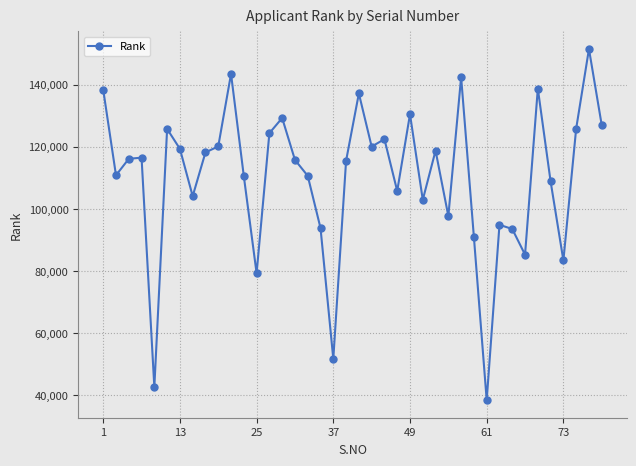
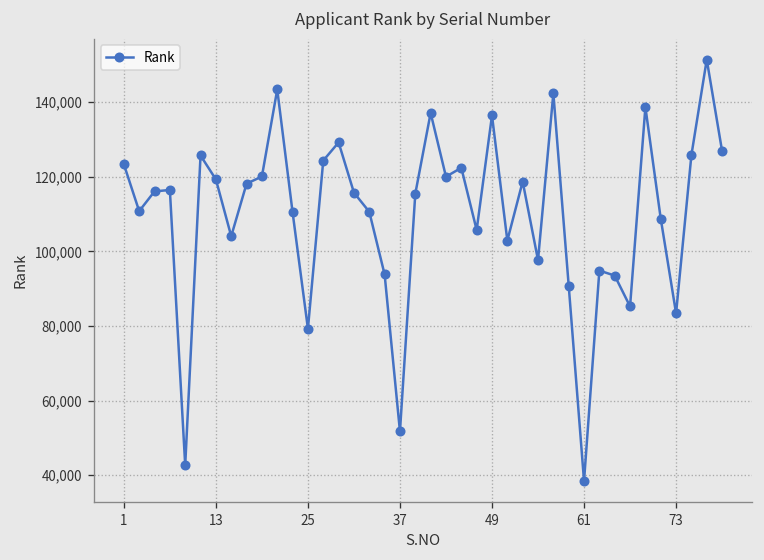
1: 138,000 -> 123,000
49: 130,000 -> 136,000
